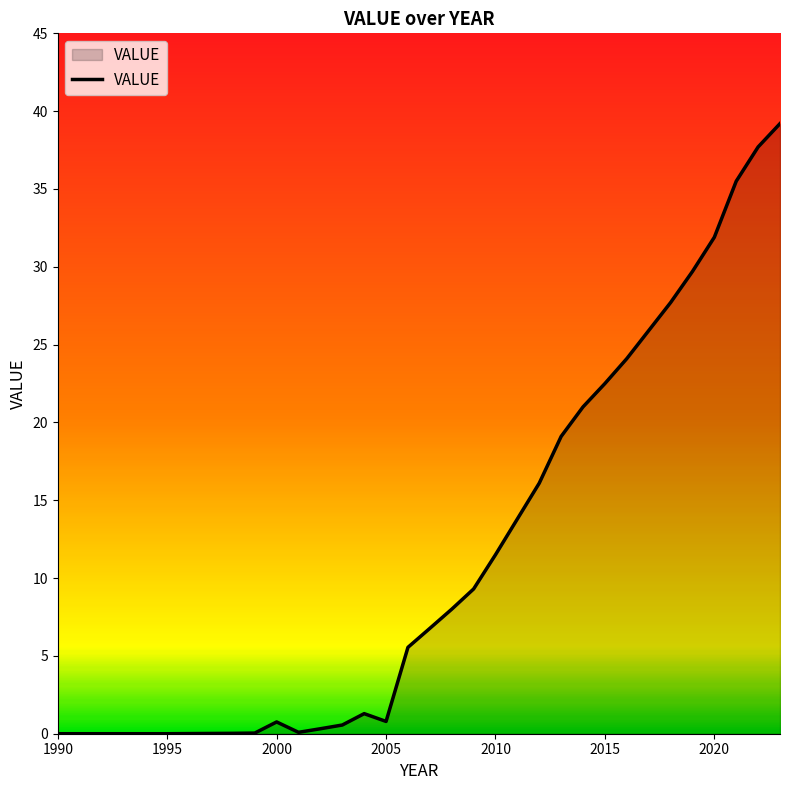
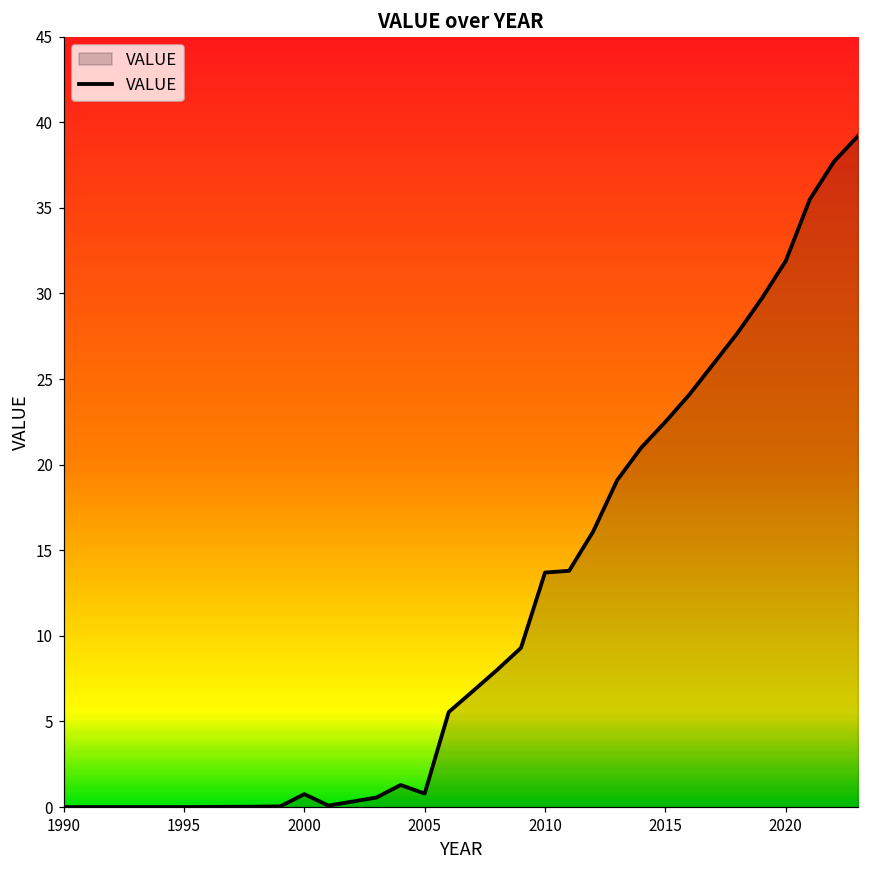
2010: 11.5 -> 13.7
